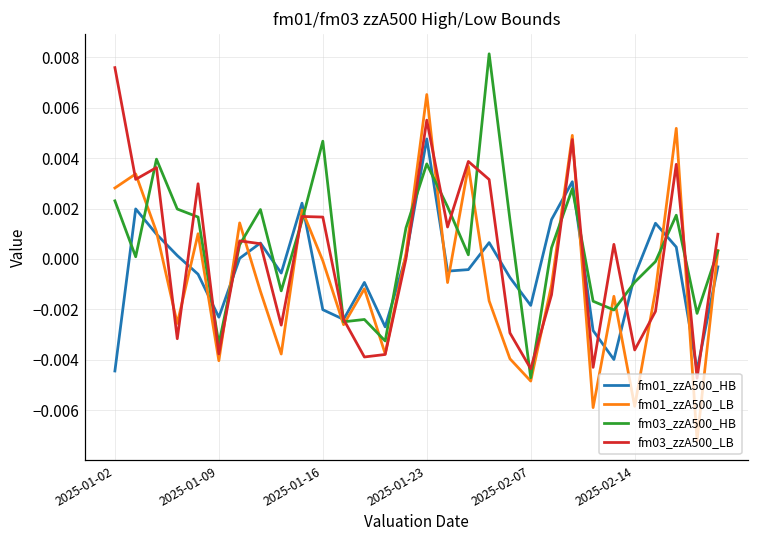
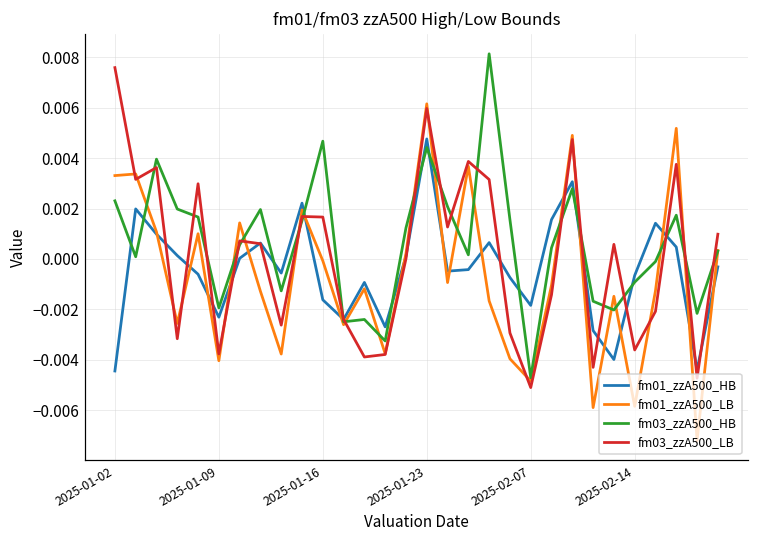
fm01_zzA500_LB, 2025-01-02: 0.0028 -> 0.0033
fm03_zzA500_HB, 2025-01-09: -0.0034 -> -0.0019
fm01_zzA500_HB, 2025-01-16: -0.0020 -> -0.0016
fm01_zzA500_LB, 2025-01-23: 0.0065 -> 0.0062
fm03_zzA500_HB, 2025-01-23: 0.0038 -> 0.0044
fm03_zzA500_LB, 2025-01-23: 0.0055 -> 0.0060
fm03_zzA500_LB, 2025-02-07: -0.0044 -> -0.0051
